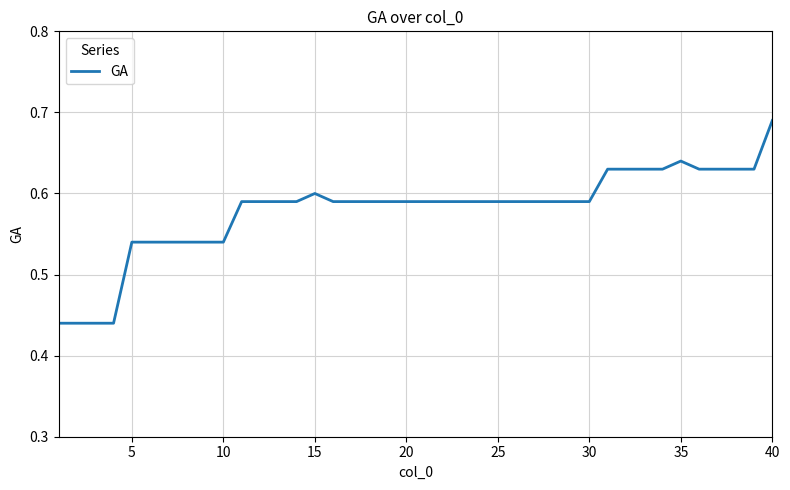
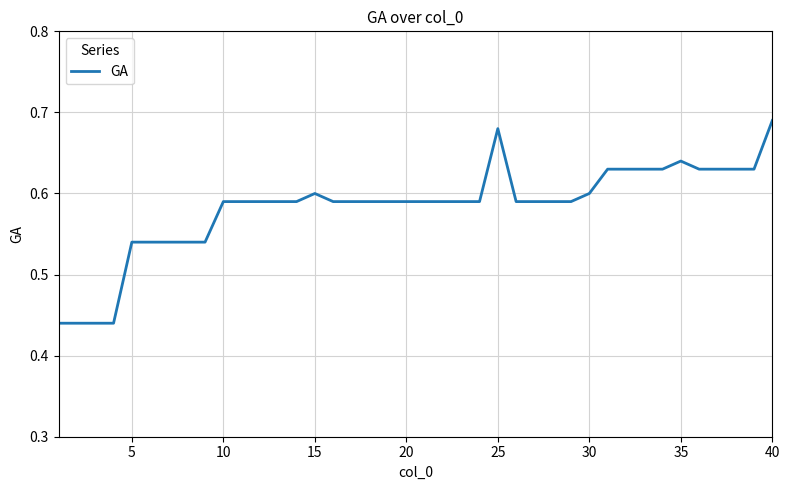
10: 0.54 -> 0.59
25: 0.59 -> 0.68
30: 0.59 -> 0.60
